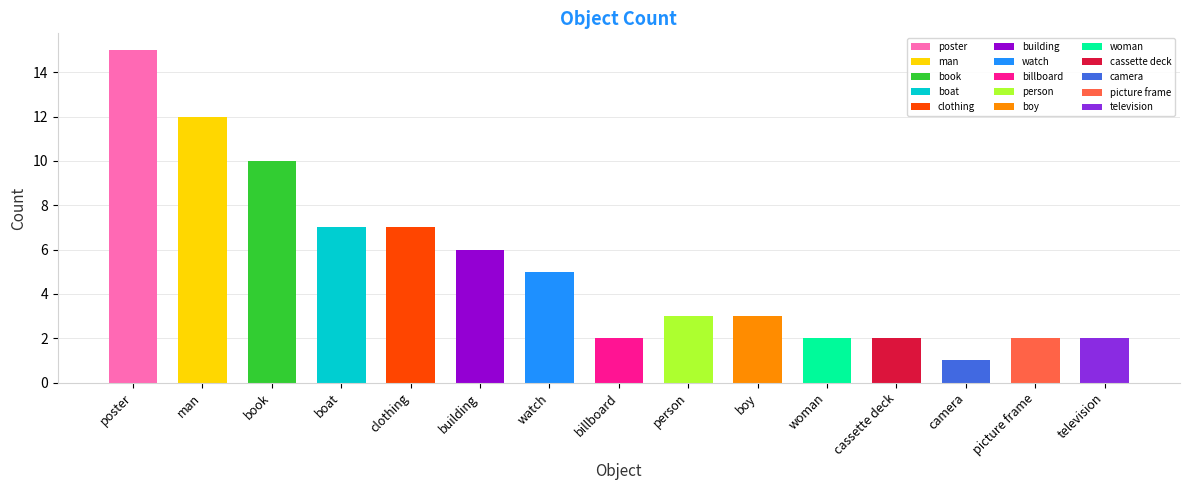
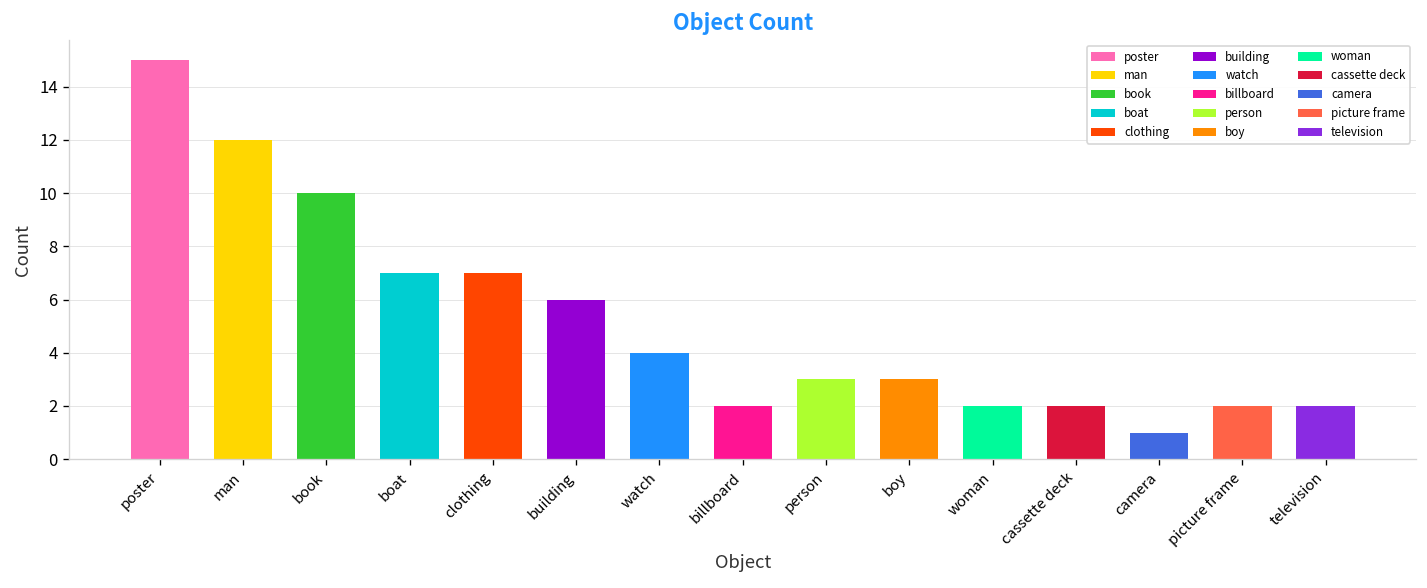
watch: 5 -> 4
